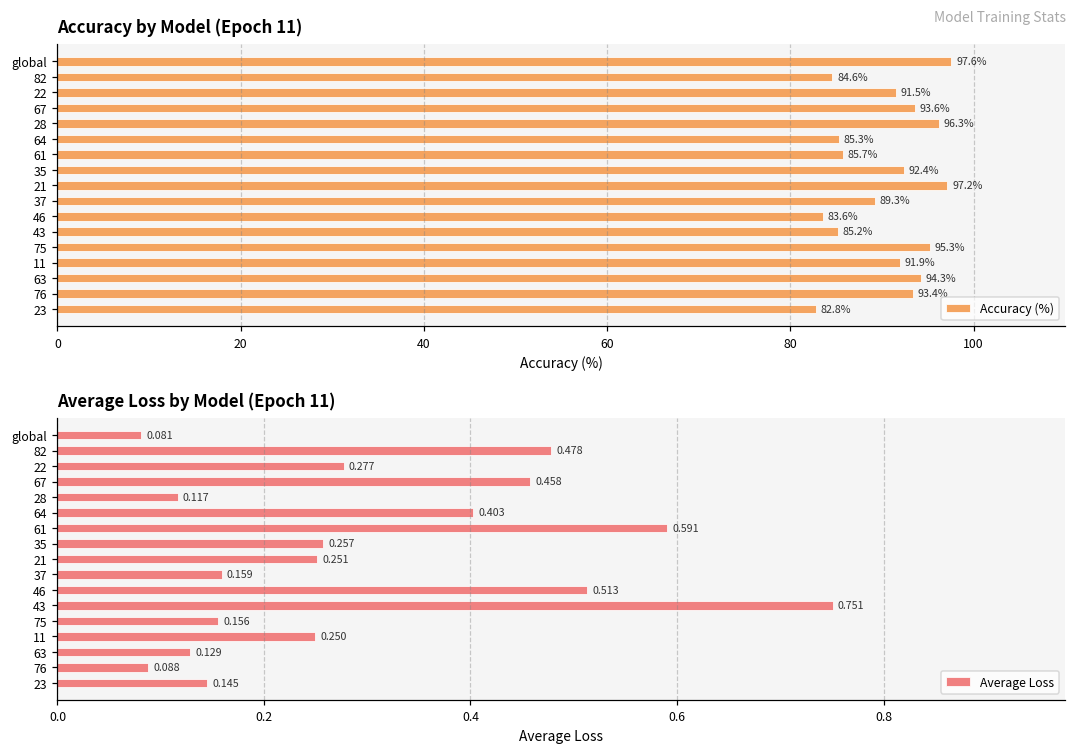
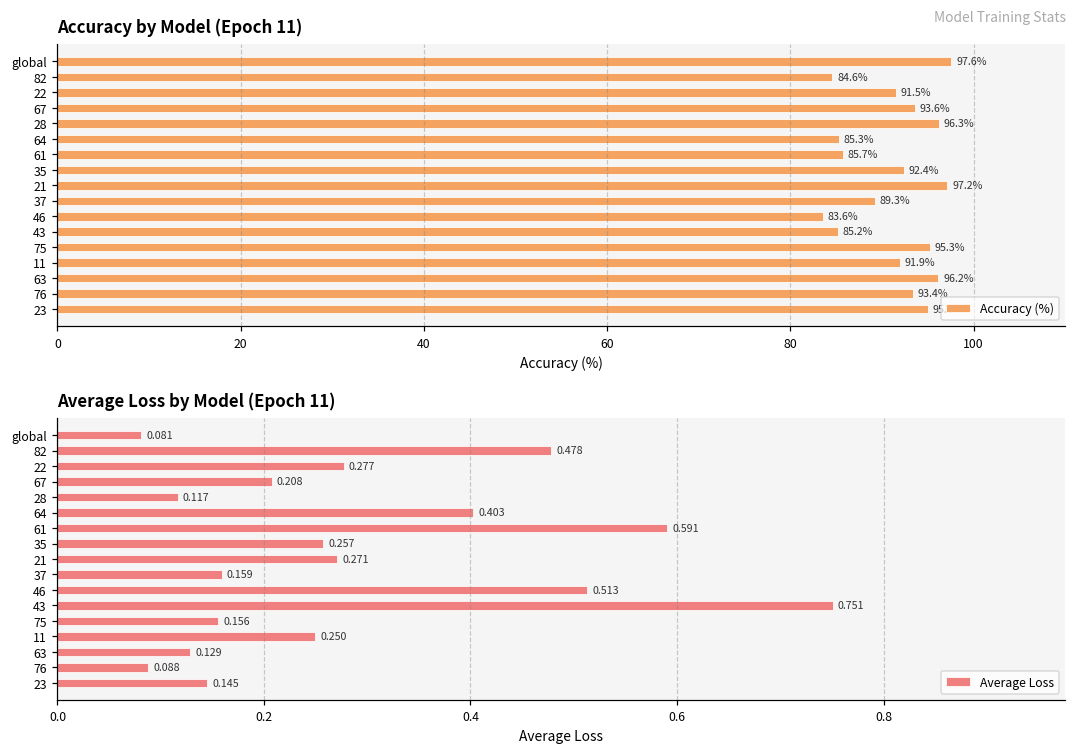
Accuracy by Model (Epoch 11), 63: 94.3% -> 96.2%
Accuracy by Model (Epoch 11), 23: 83 -> 95
Average Loss by Model (Epoch 11), 67: 0.458 -> 0.208
Average Loss by Model (Epoch 11), 21: 0.251 -> 0.271
